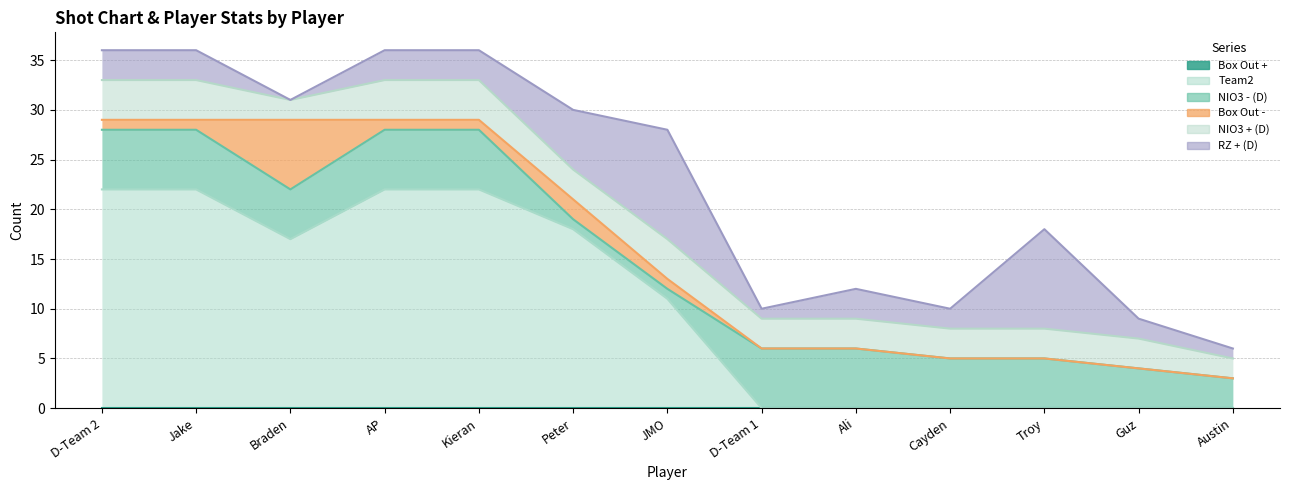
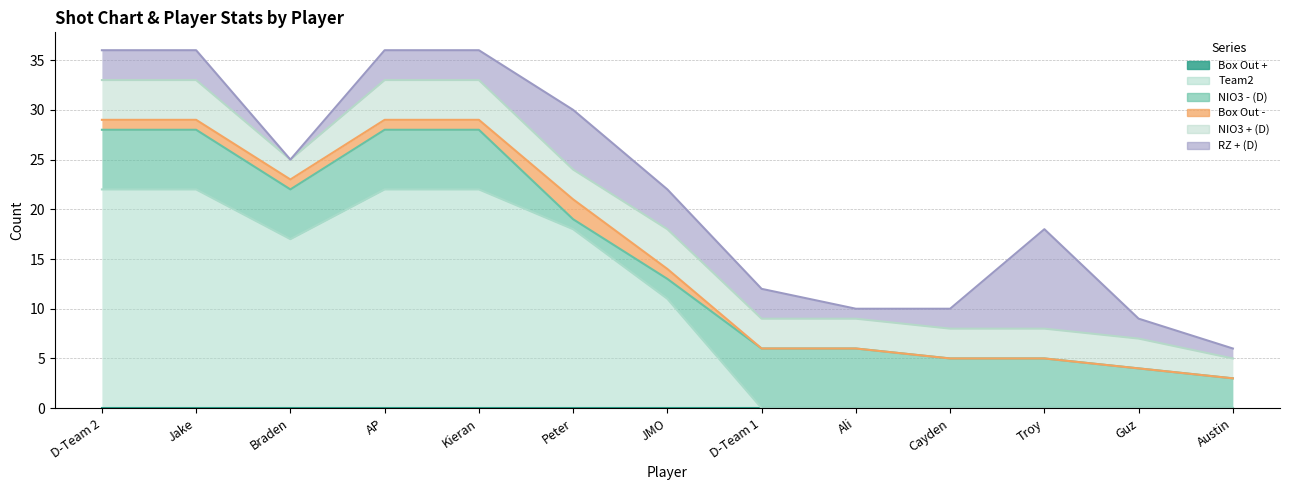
Box Out -, Braden: 7 -> 1
NIO3 - (D), JMO: 1 -> 2
RZ + (D), JMO: 11 -> 4
RZ + (D), D-Team 1: 1 -> 3
RZ + (D), Ali: 3 -> 1
